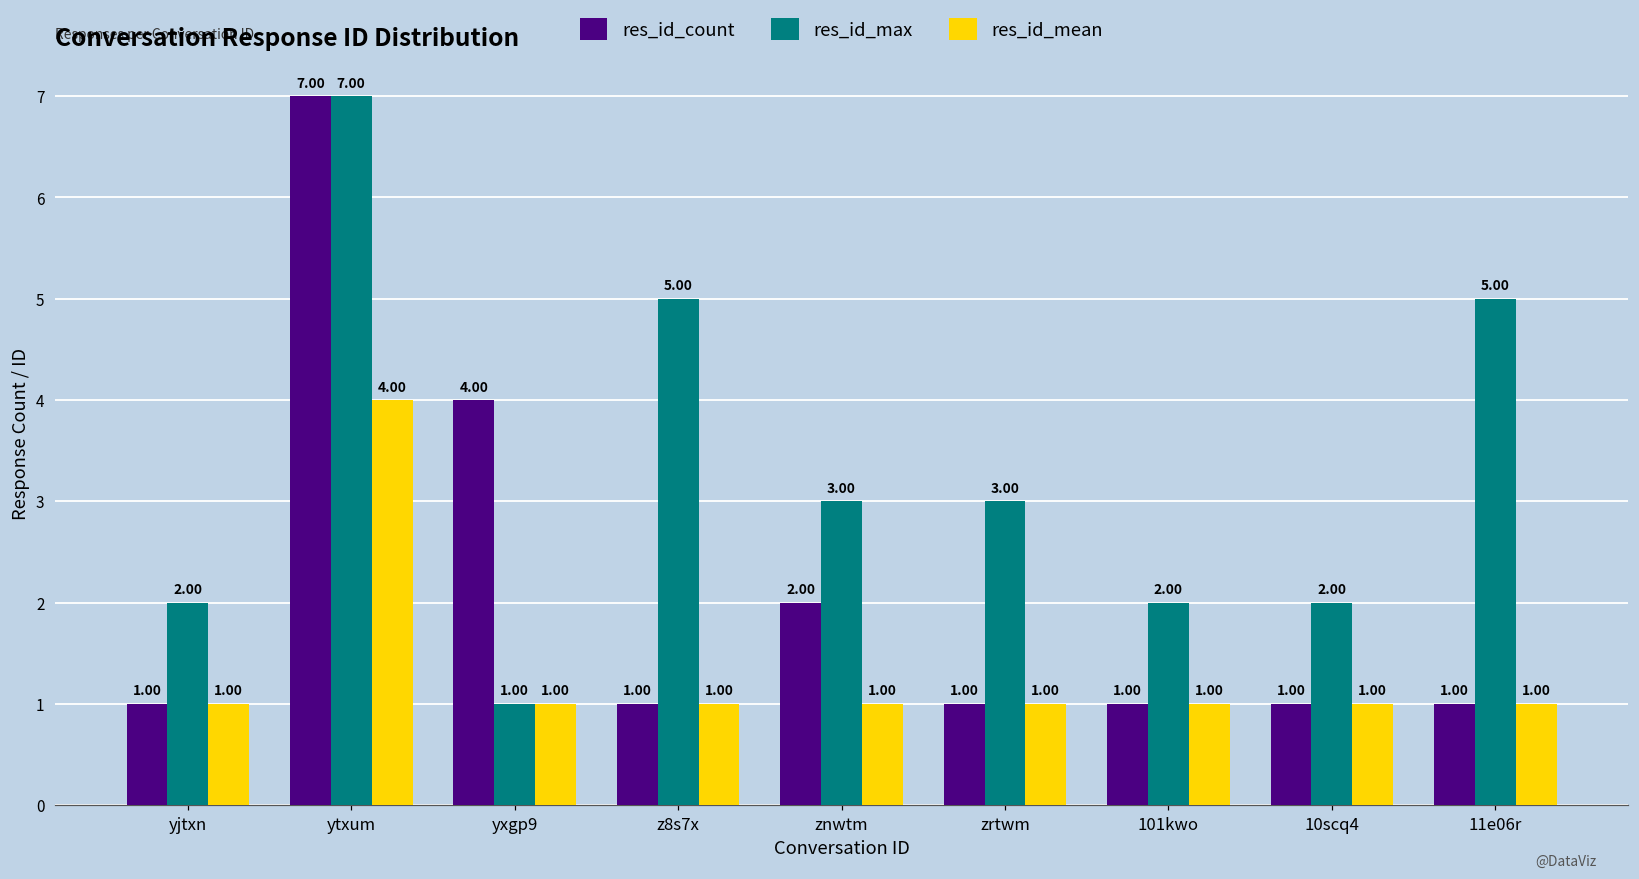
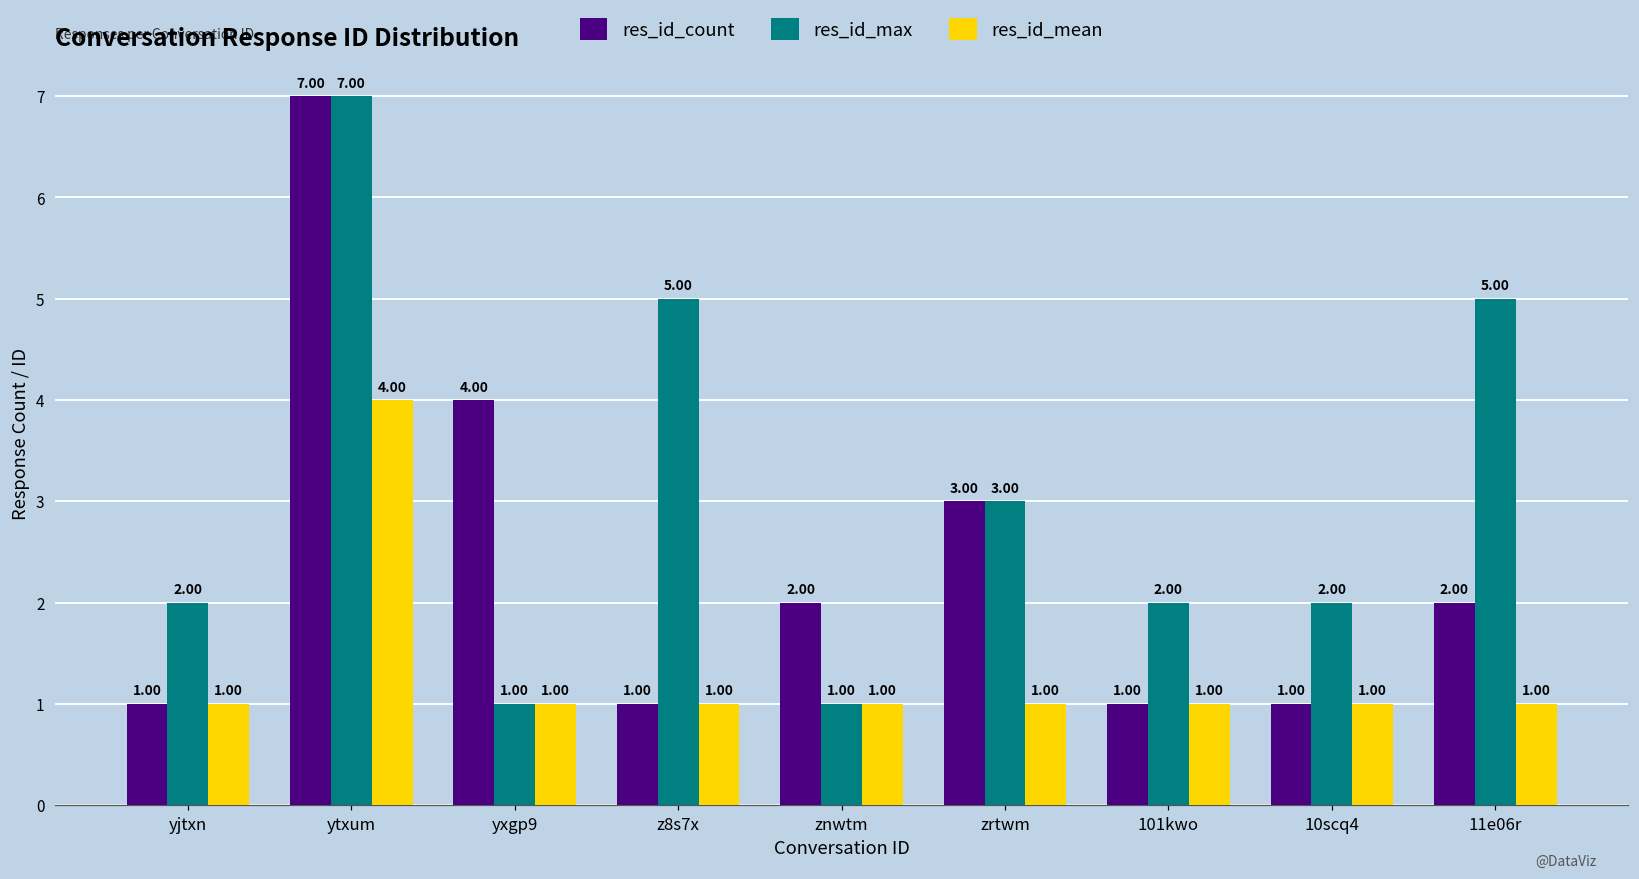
res_id_max, znwtm: 3.00 -> 1.00
res_id_count, zrtwm: 1.00 -> 3.00
res_id_count, 11e06r: 1.00 -> 2.00
